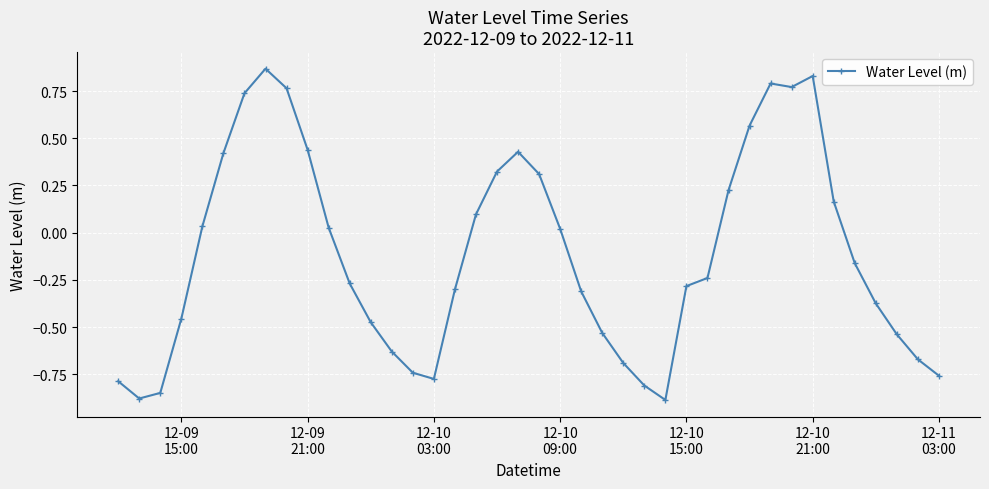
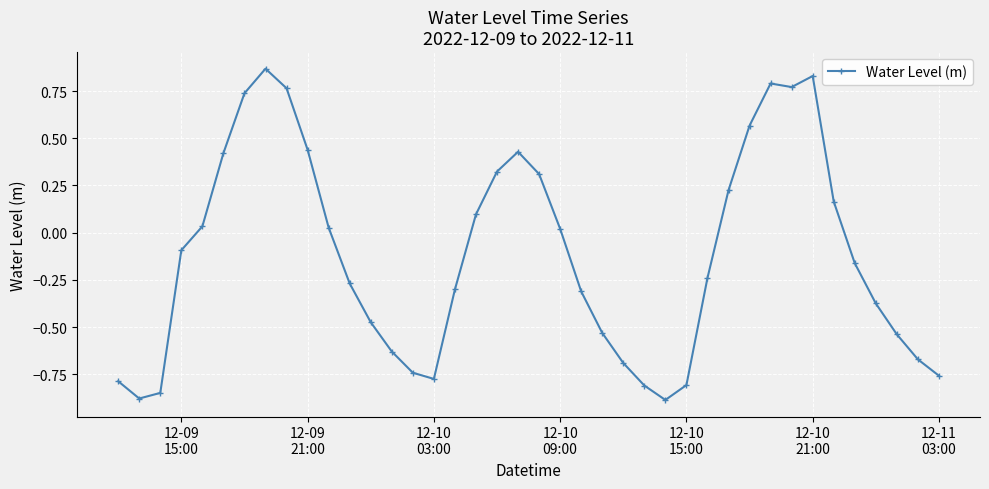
12-09 15:00: -0.46 -> -0.09
12-10 15:00: -0.28 -> -0.81
